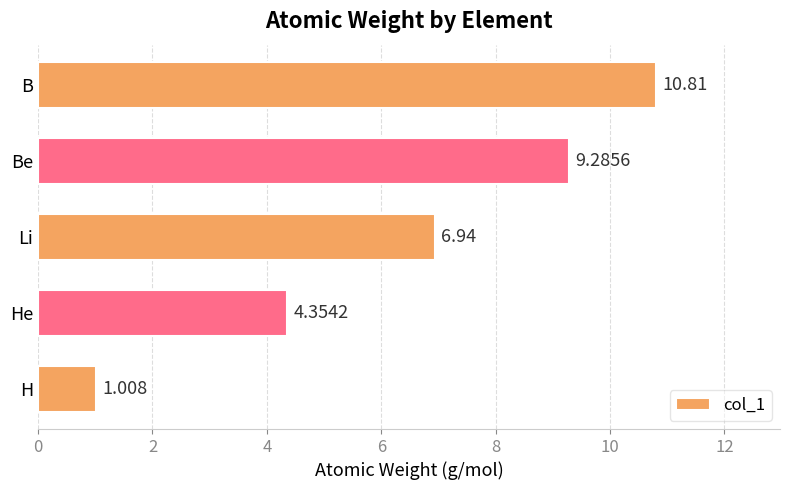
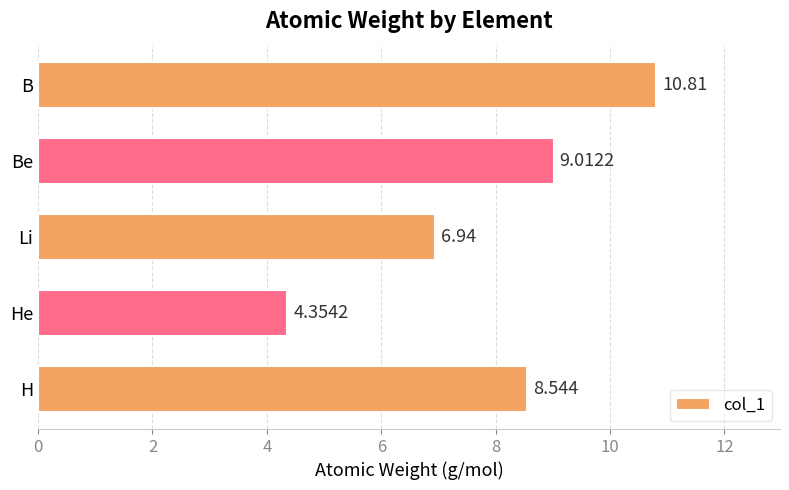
Be: 9.2856 -> 9.0122
H: 1.008 -> 8.544
